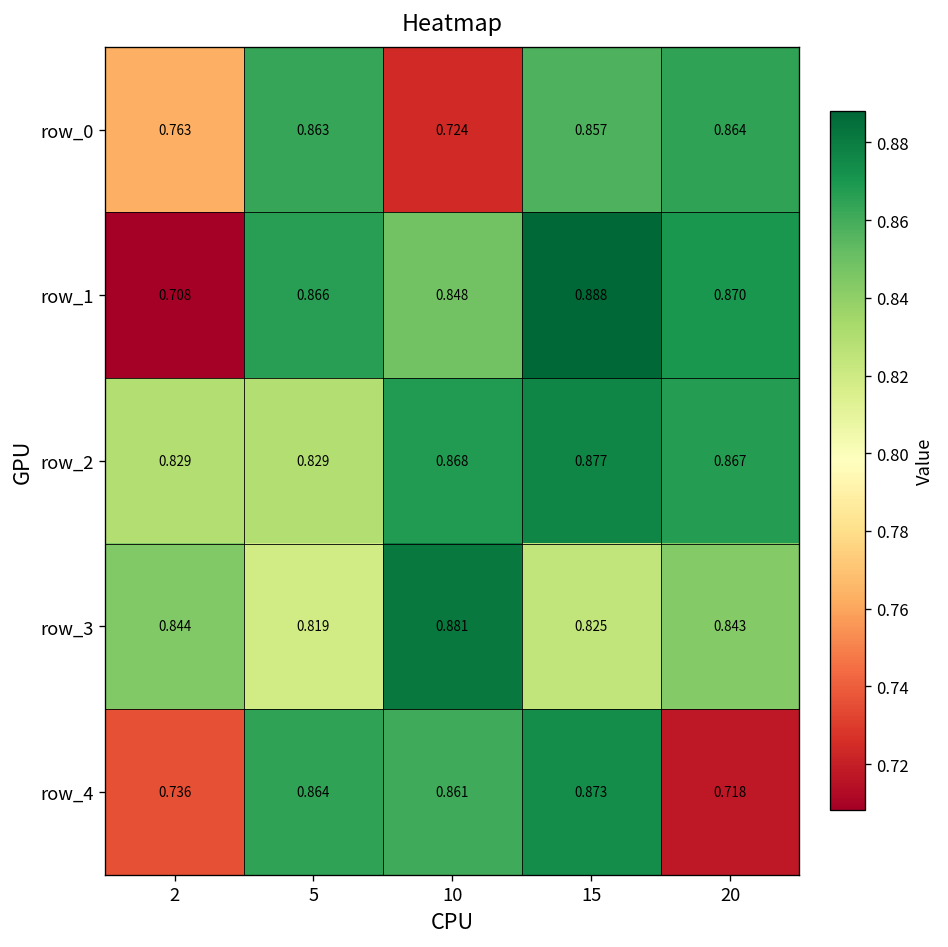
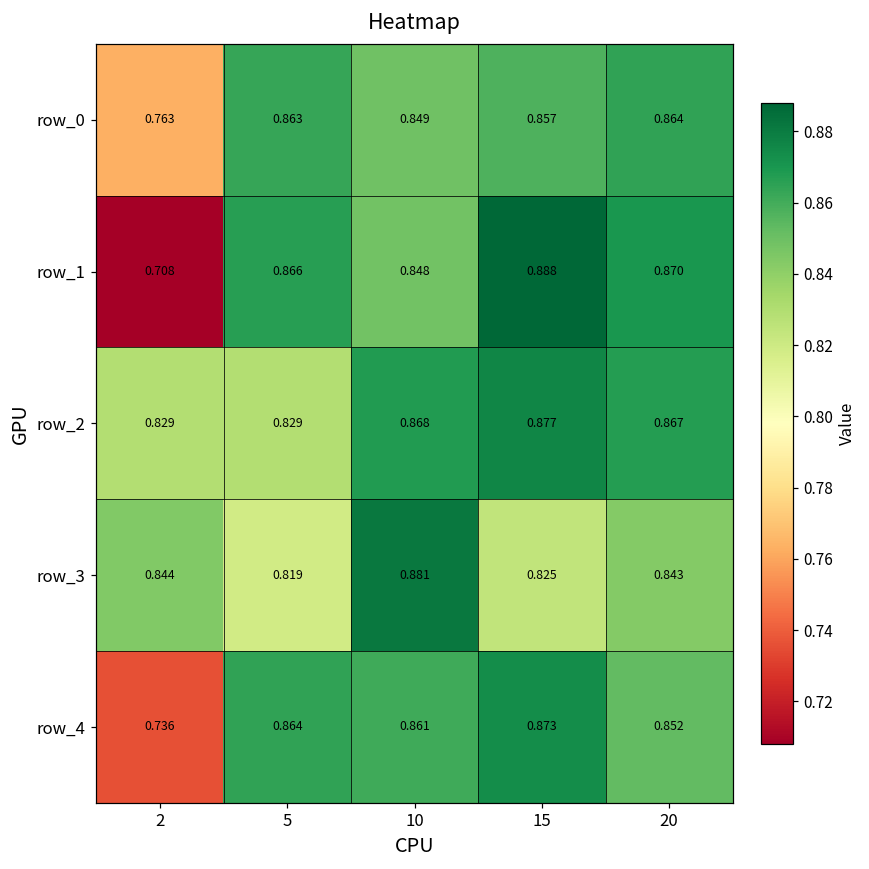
row_0, 10: 0.724 -> 0.849
row_4, 20: 0.718 -> 0.852
